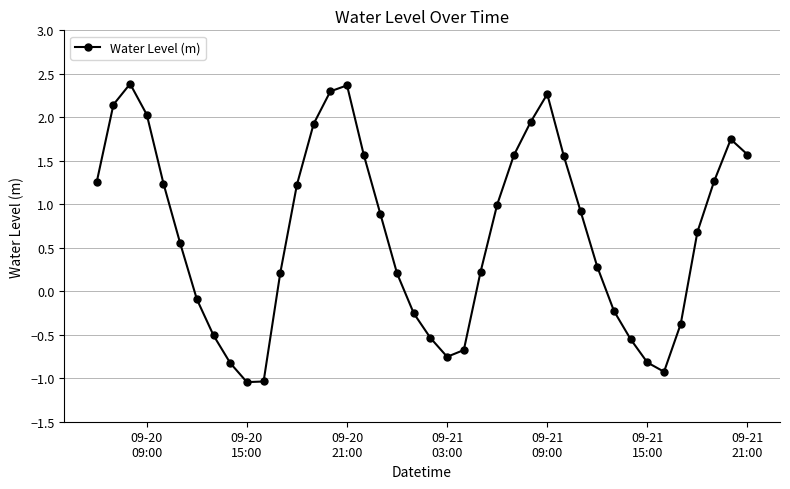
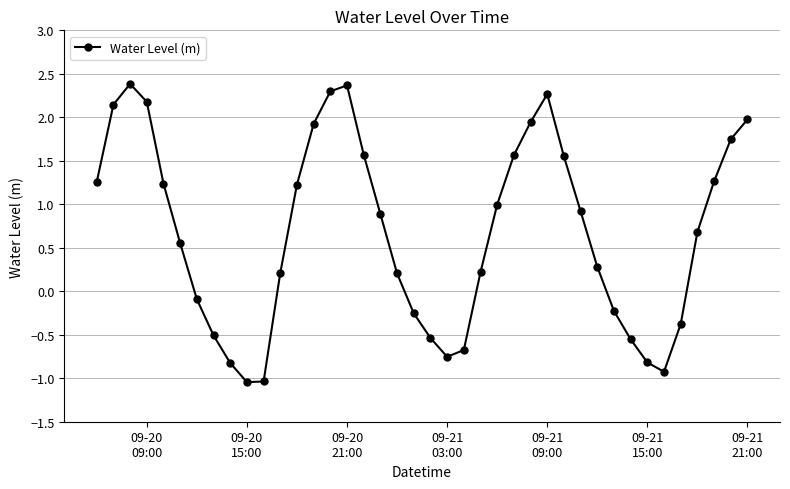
09-20 09:00: 2.0 -> 2.2
09-21 21:00: 1.6 -> 2.0
